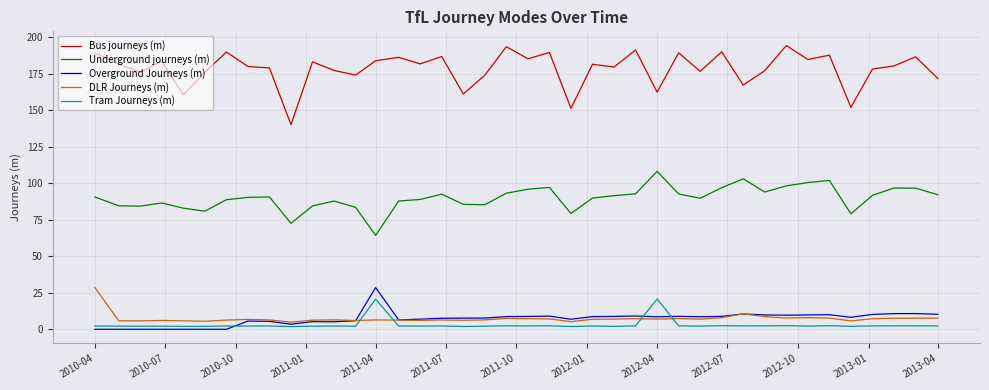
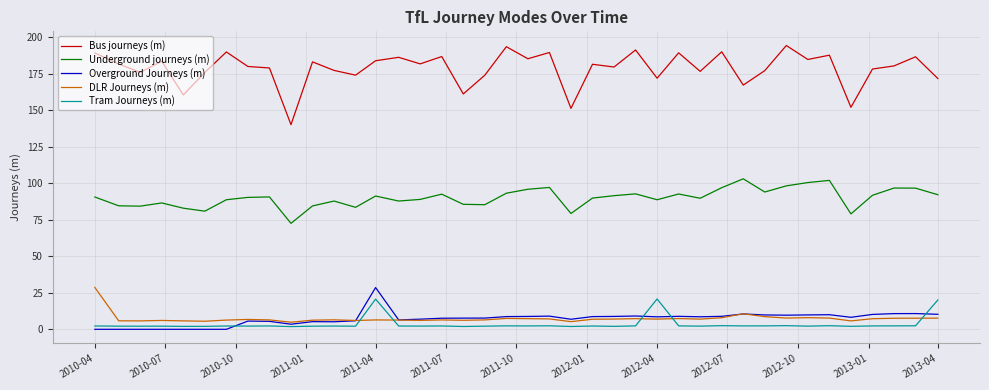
Underground journeys (m), 2011-04: 64 -> 91
Bus journeys (m), 2012-04: 162 -> 172
Underground journeys (m), 2012-04: 108 -> 89
Tram Journeys (m), 2013-04: 2 -> 20
